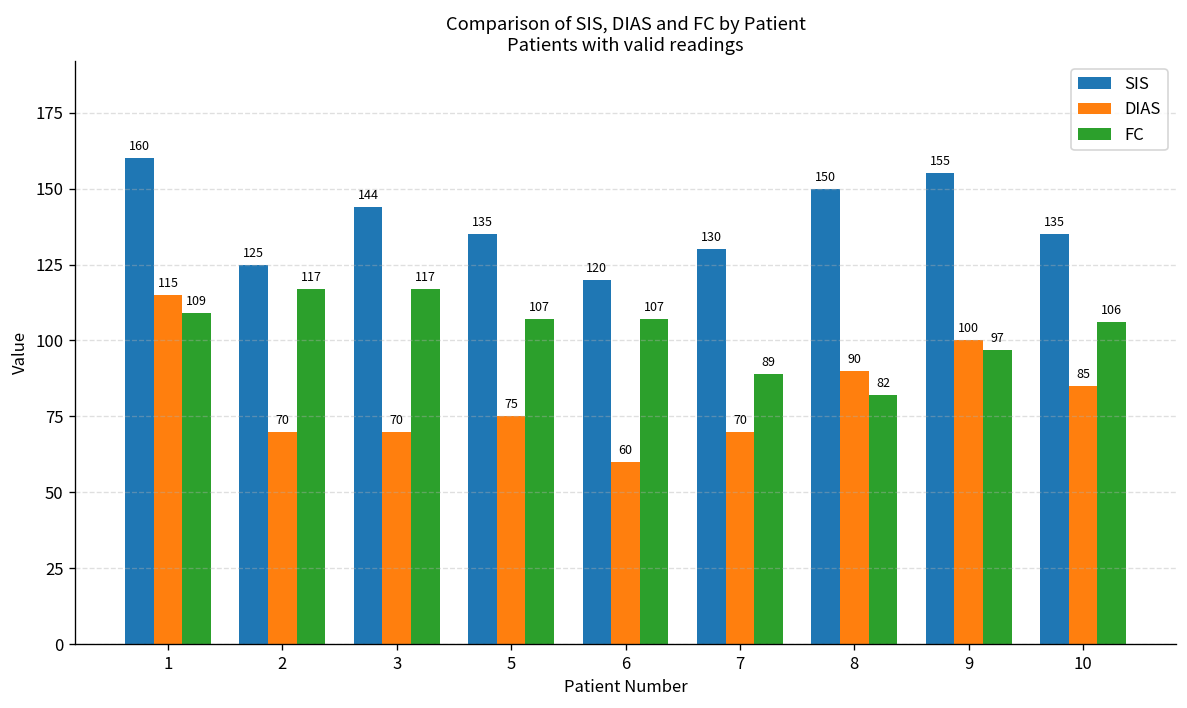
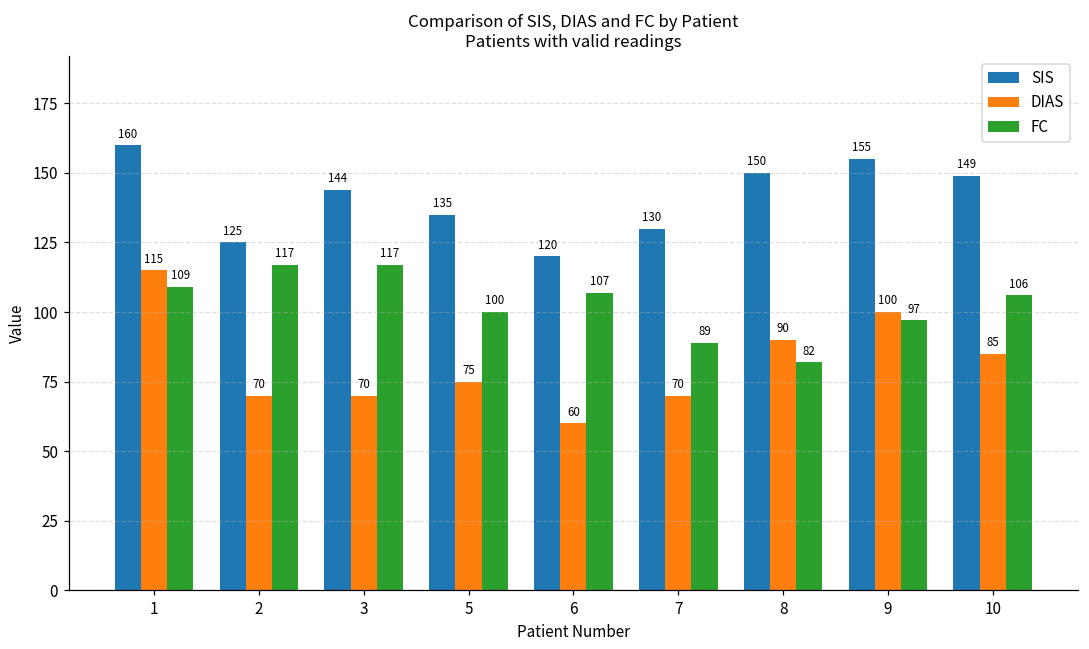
FC, 5: 107 -> 100
SIS, 10: 135 -> 149
